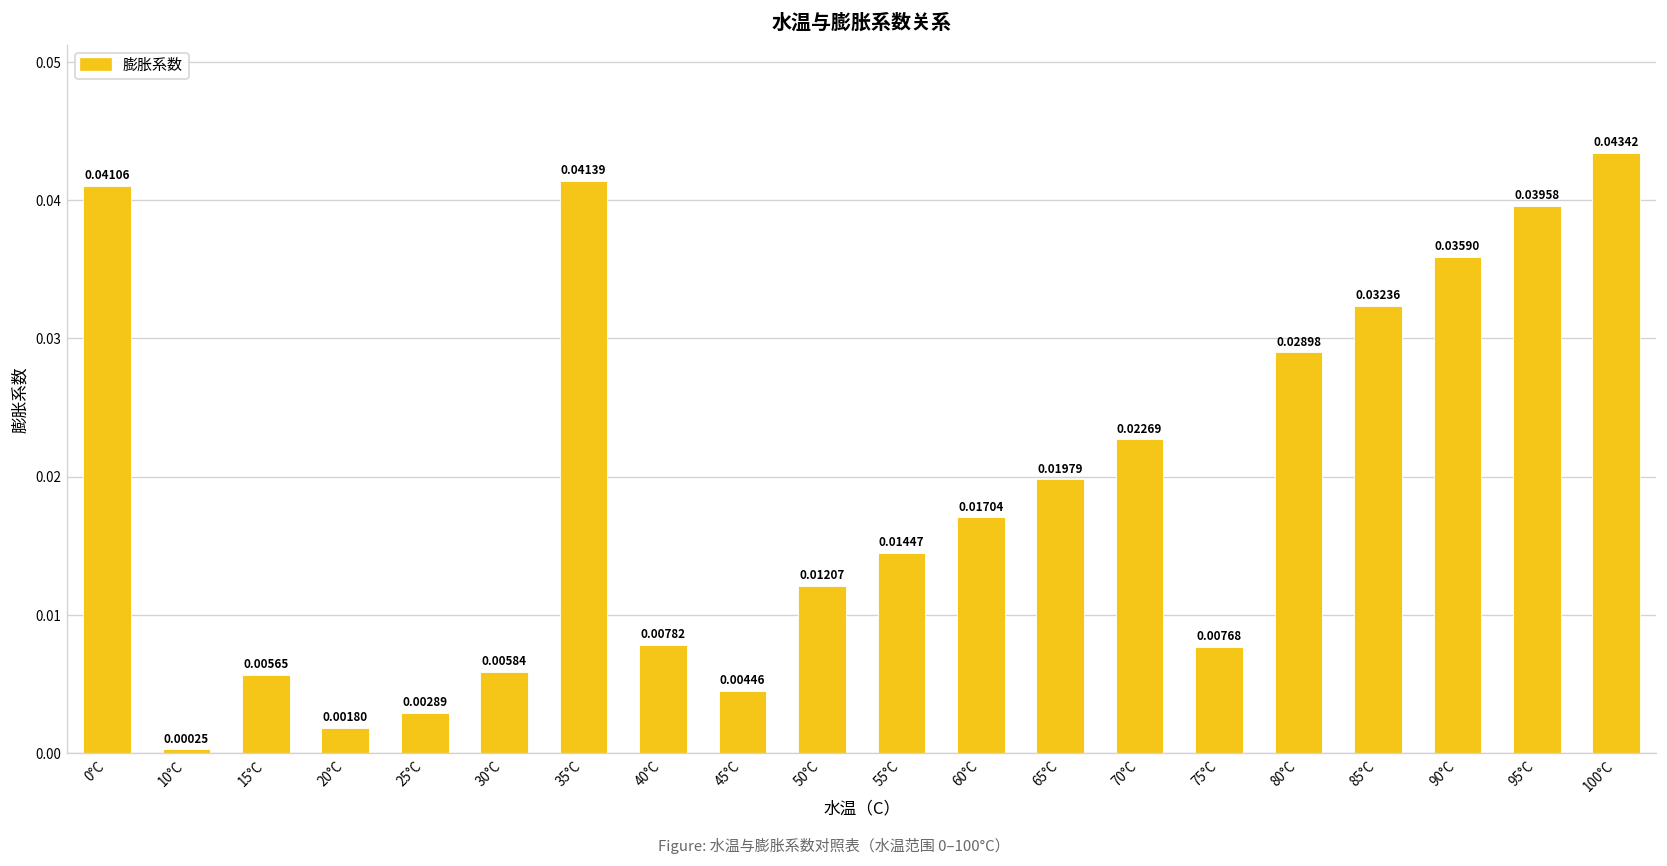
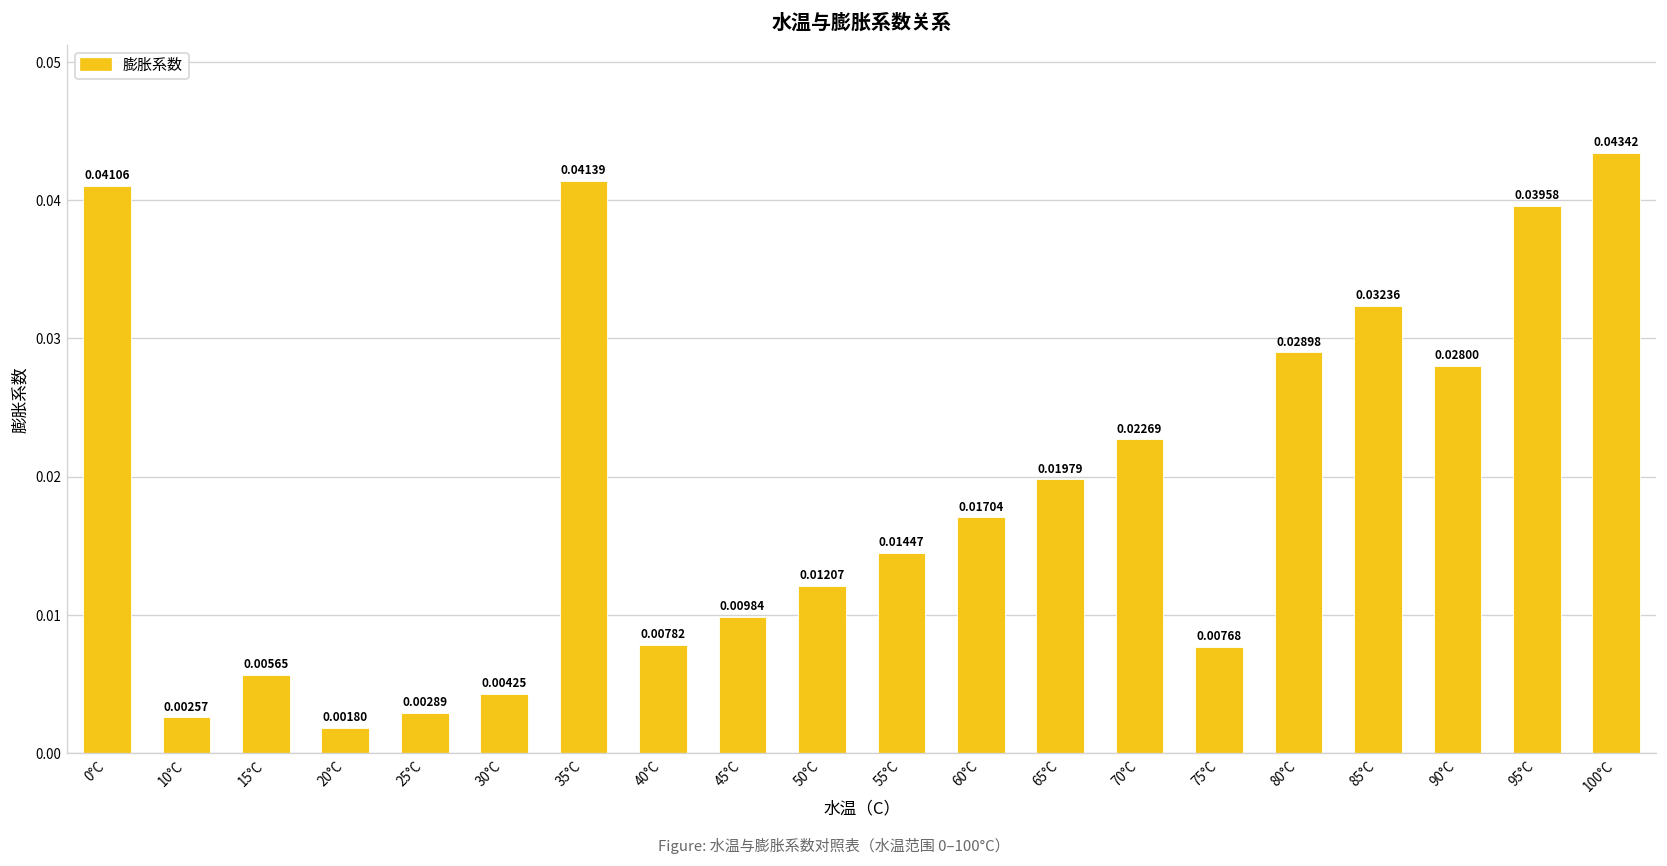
10°C: 0.00025 -> 0.00257
30°C: 0.00584 -> 0.00425
45°C: 0.00446 -> 0.00984
90°C: 0.03590 -> 0.02800
